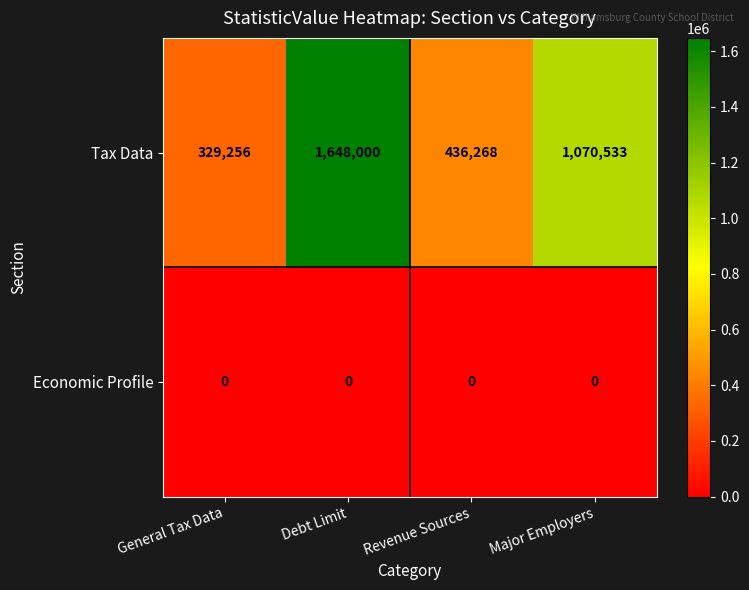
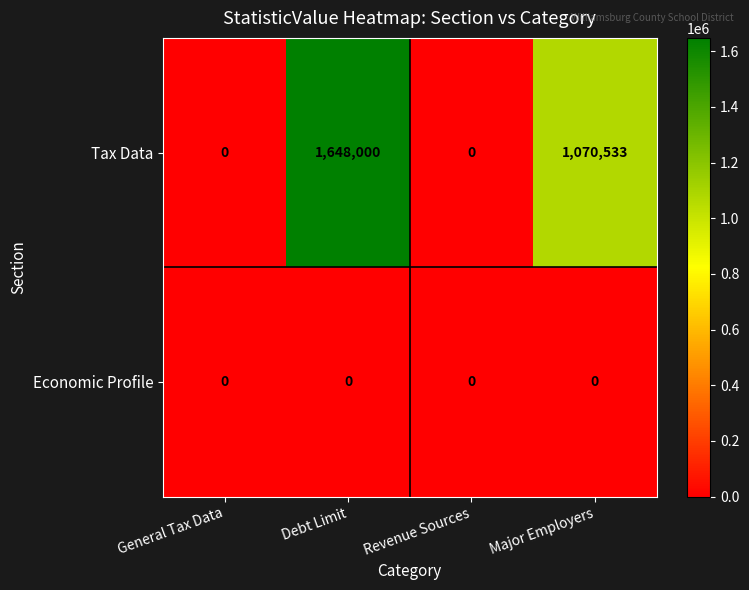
Tax Data, General Tax Data: 329,256 -> 0
Tax Data, Revenue Sources: 436,268 -> 0
